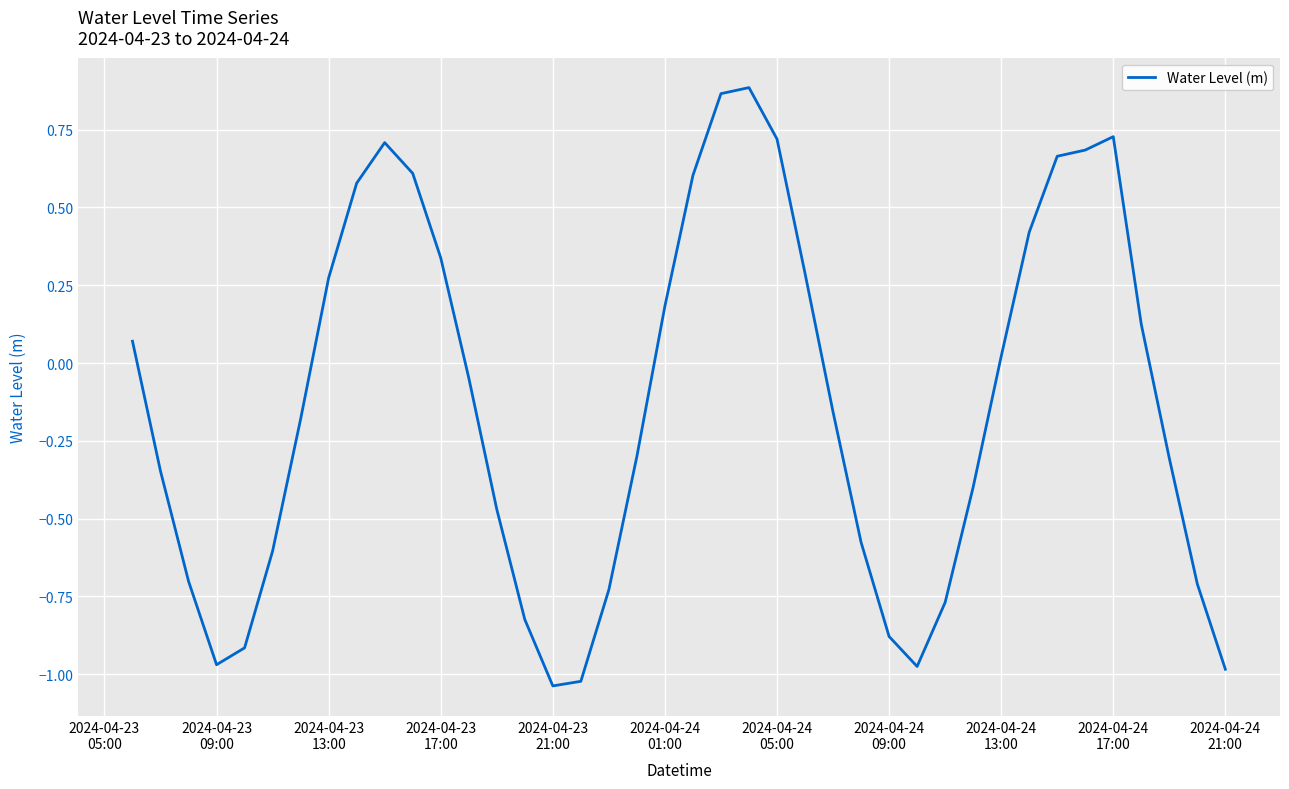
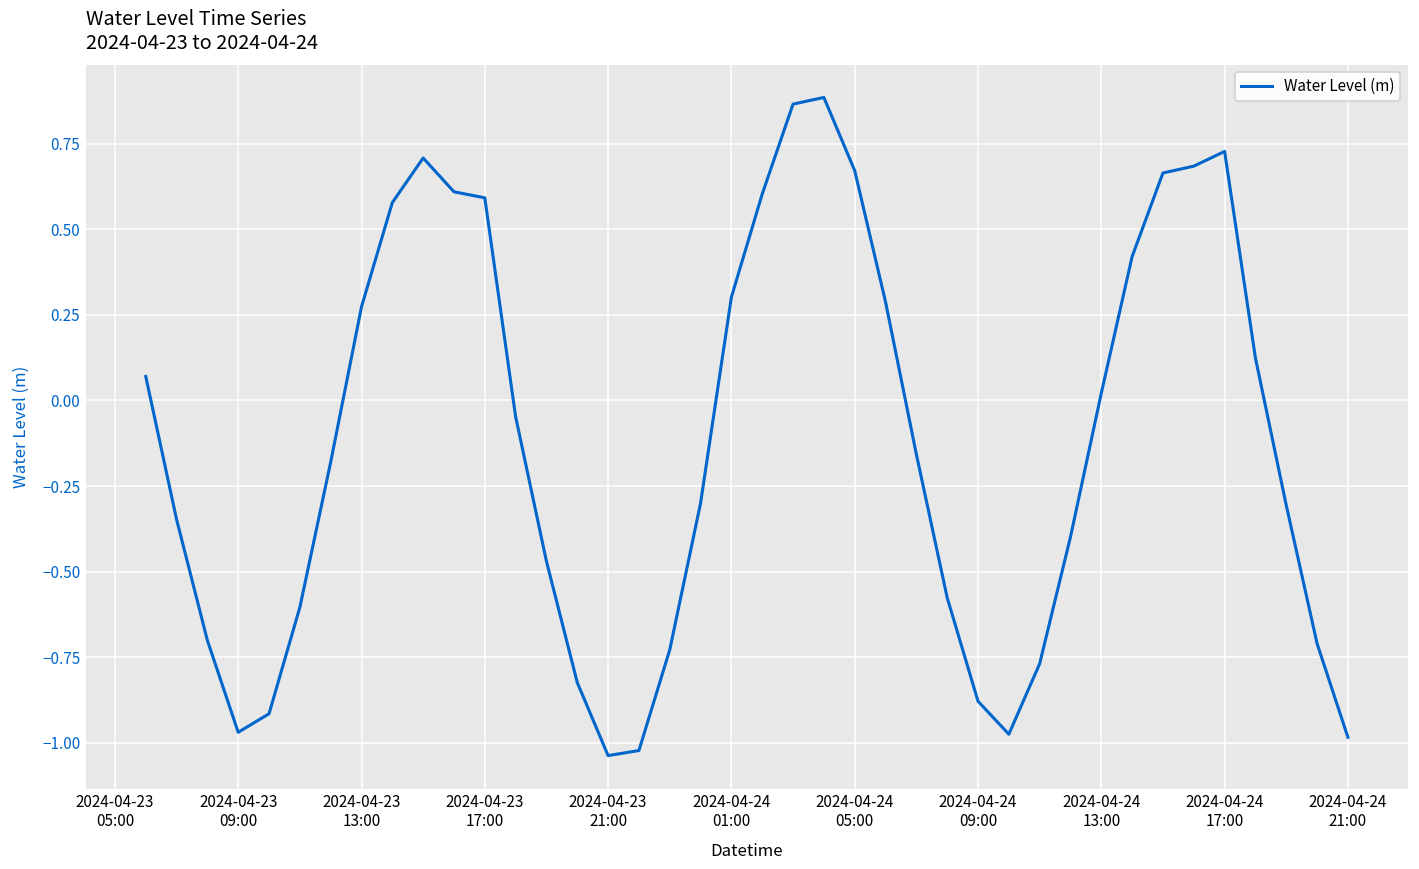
2024-04-23 17:00: 0.34 -> 0.59
2024-04-24 01:00: 0.18 -> 0.30
2024-04-24 05:00: 0.72 -> 0.67
